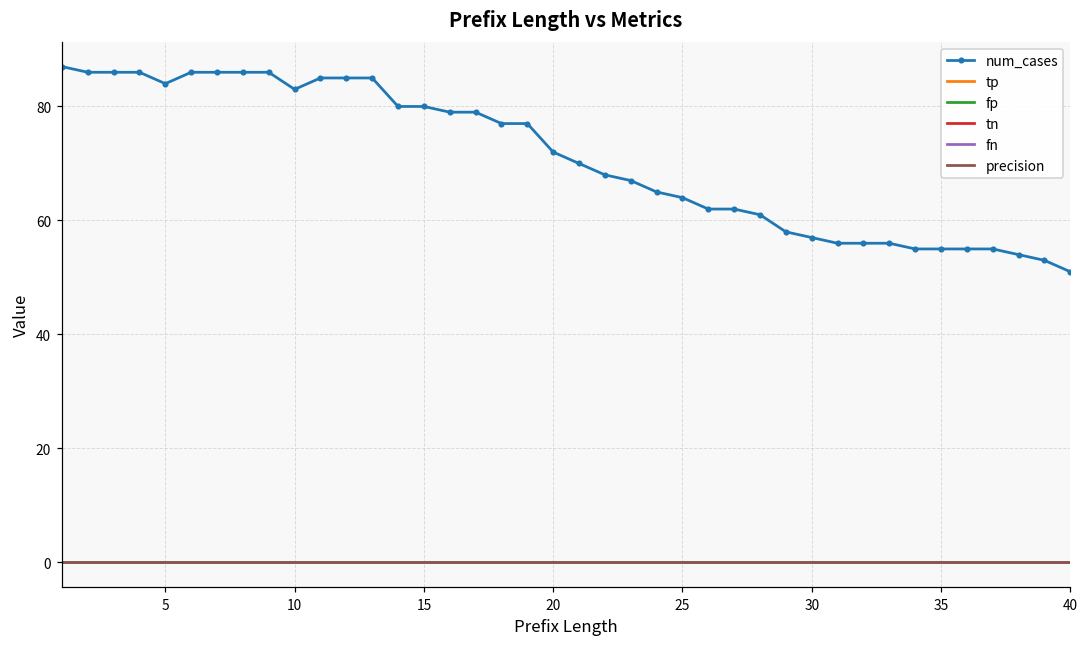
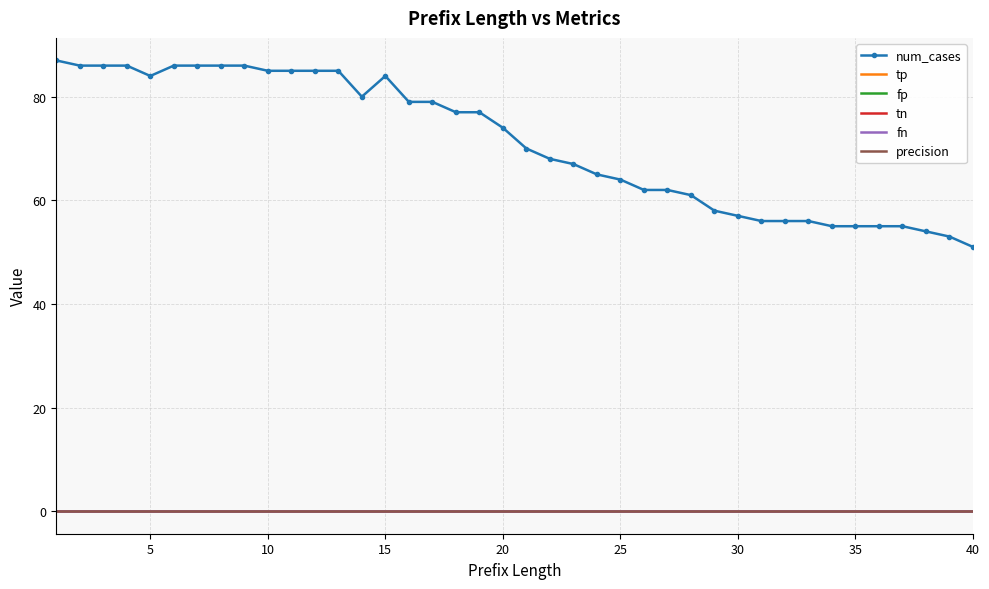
num_cases, 10: 83 -> 85
num_cases, 15: 80 -> 84
num_cases, 20: 72 -> 74
